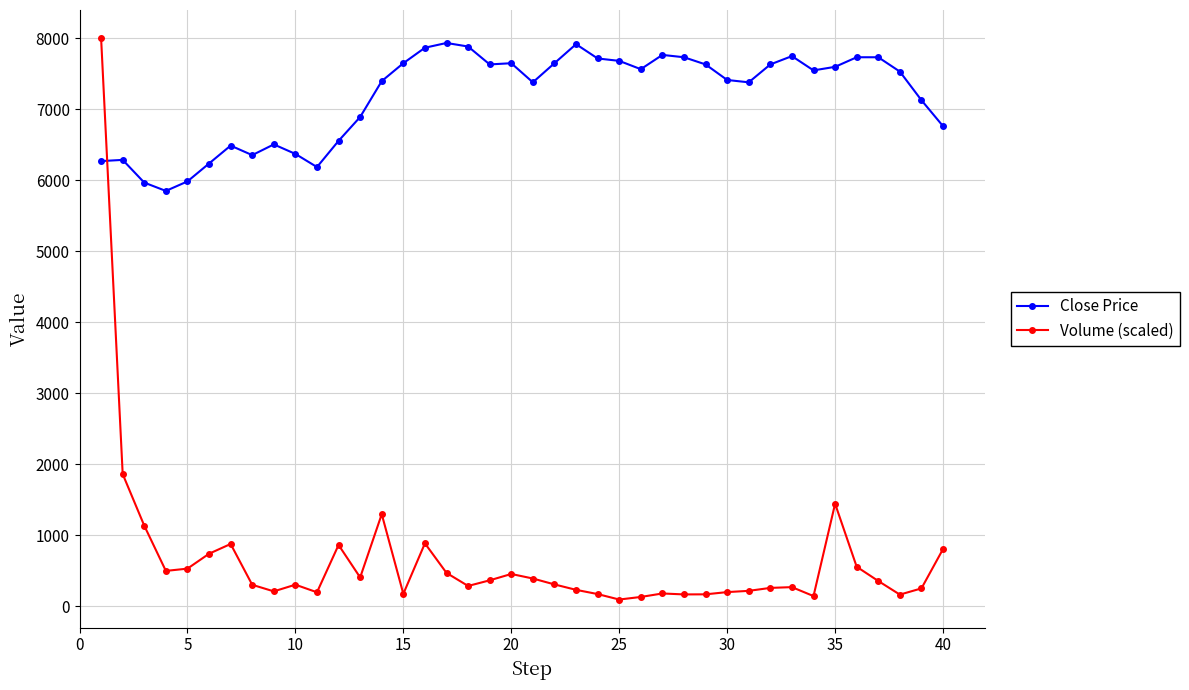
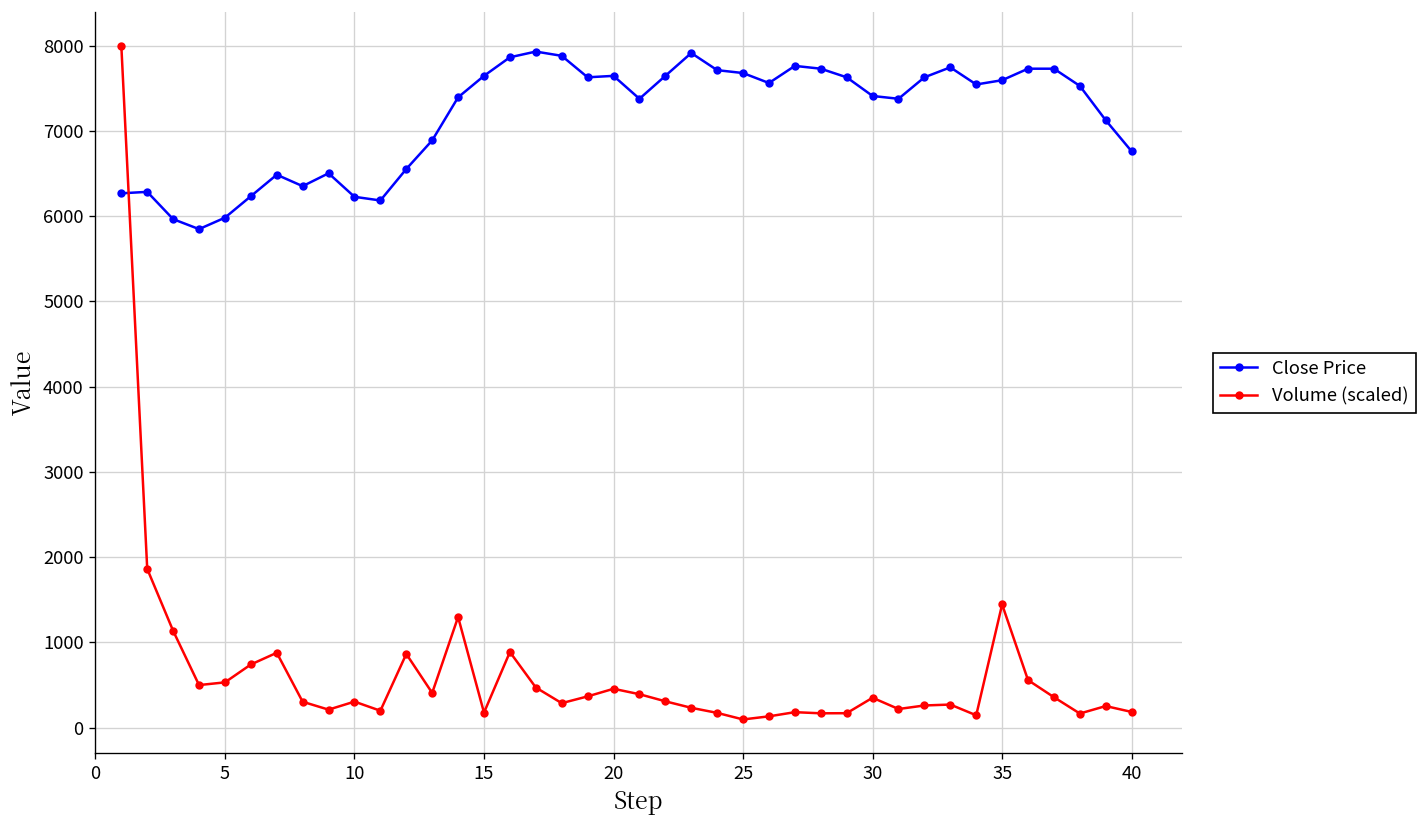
Close Price, 10: 6400 -> 6200
Volume (scaled), 30: 200 -> 300
Volume (scaled), 40: 800 -> 200
